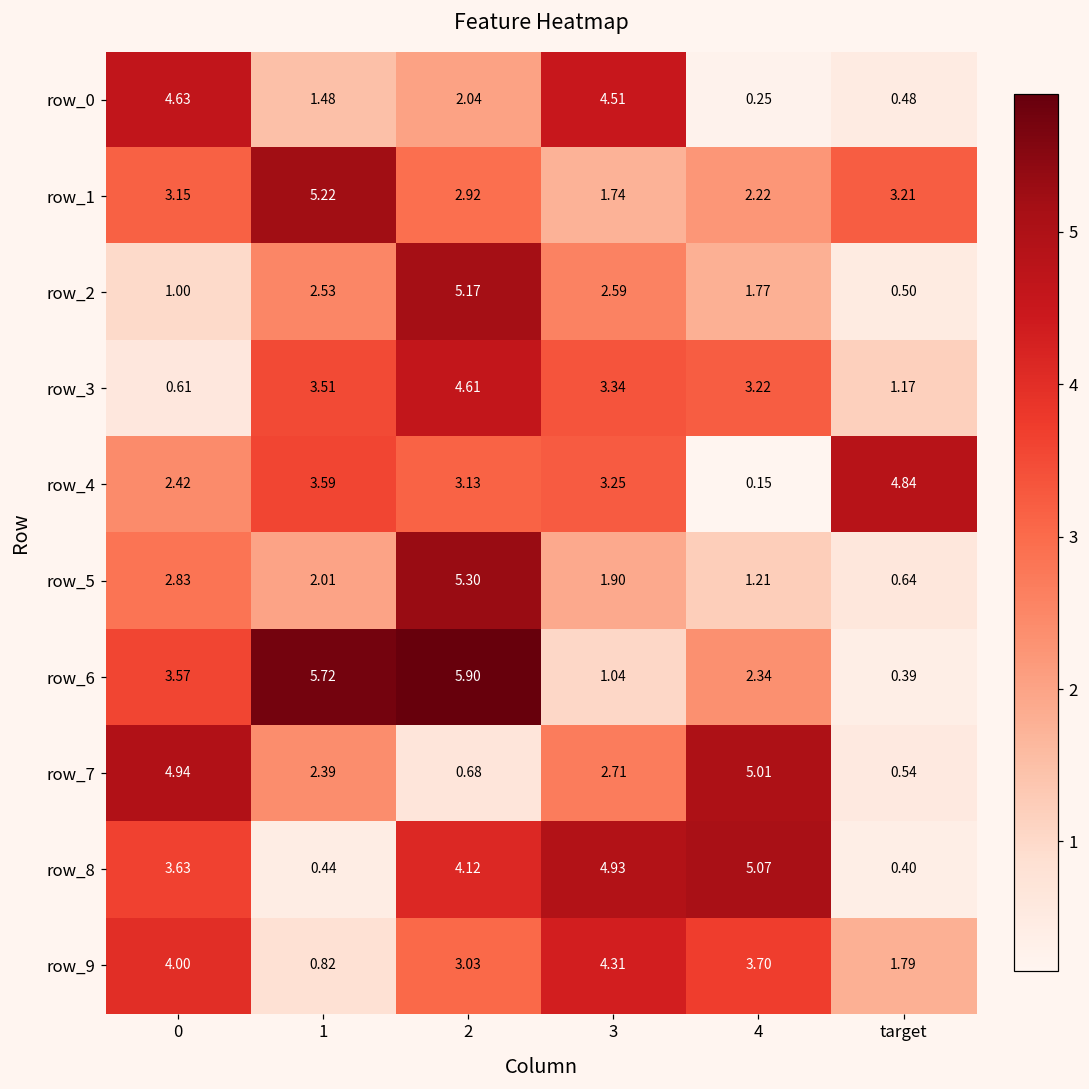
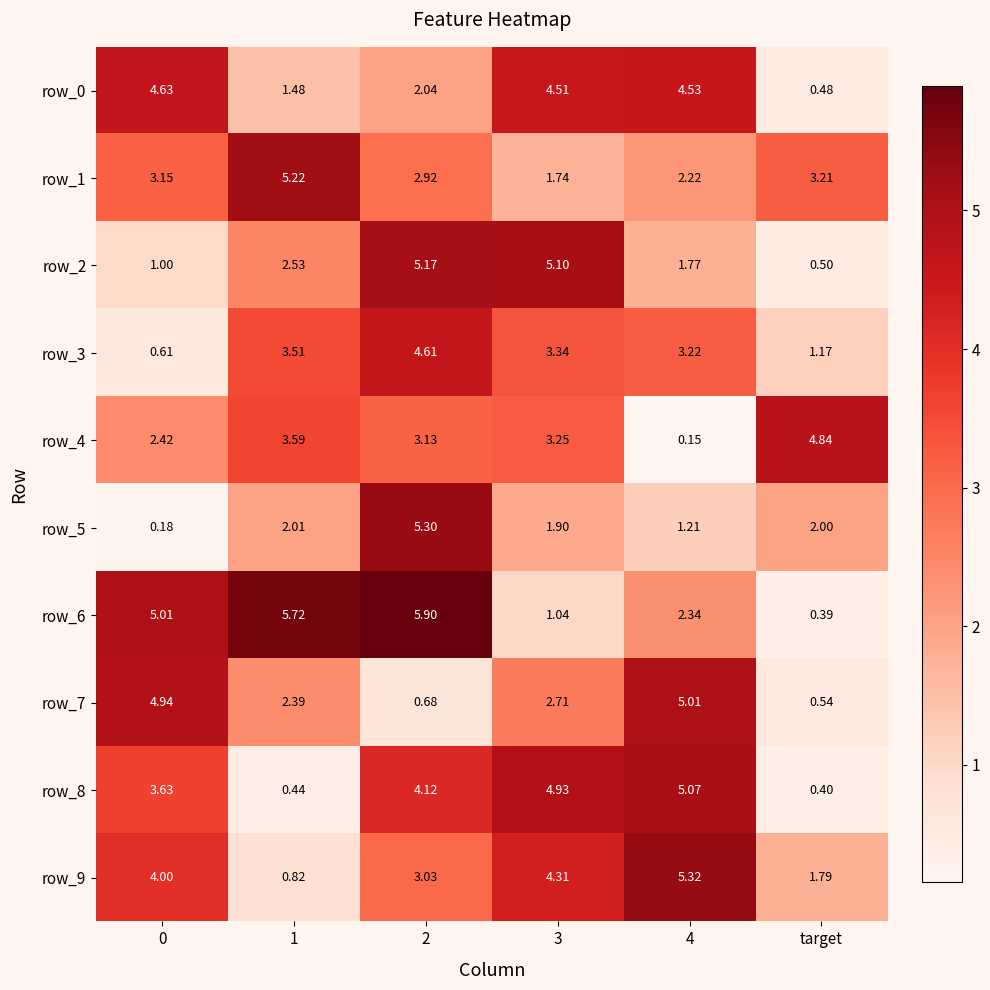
row_0, 4: 0.25 -> 4.53
row_2, 3: 2.59 -> 5.10
row_5, 0: 2.83 -> 0.18
row_5, target: 0.64 -> 2.00
row_6, 0: 3.57 -> 5.01
row_9, 4: 3.70 -> 5.32
